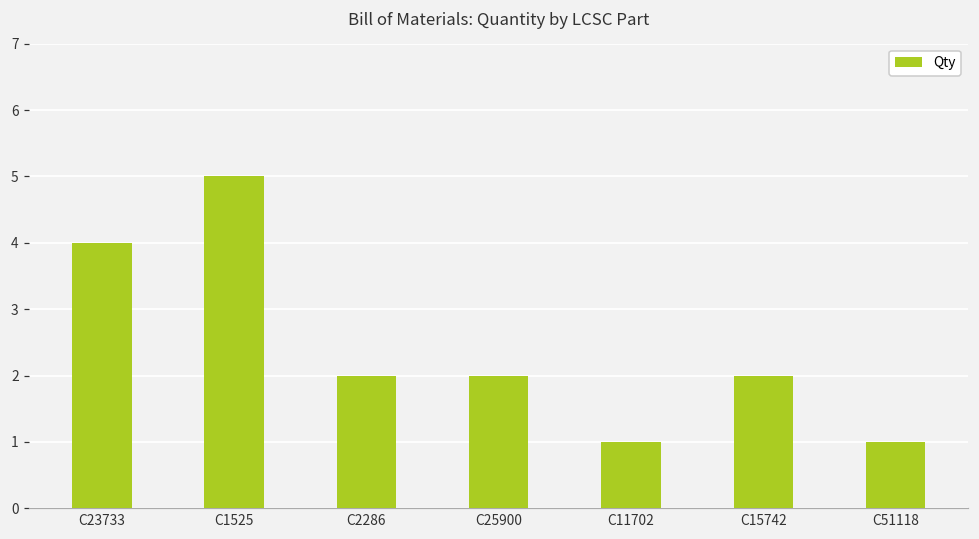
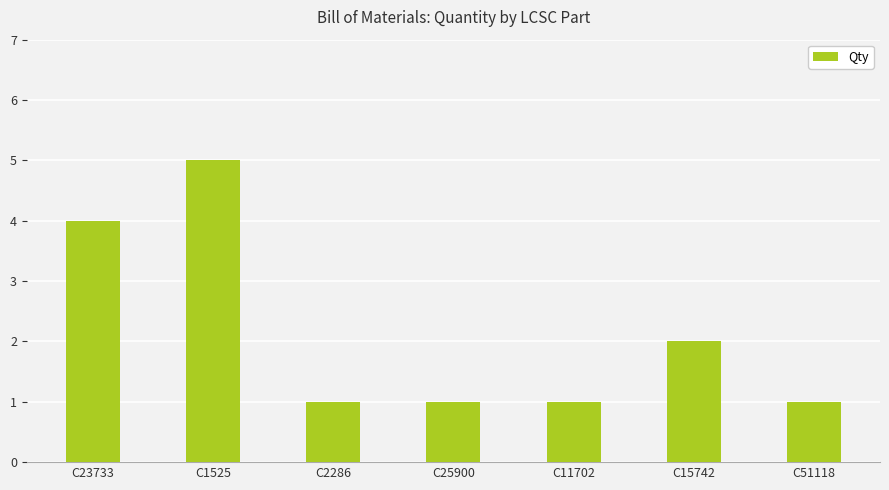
C2286: 2 -> 1
C25900: 2 -> 1
